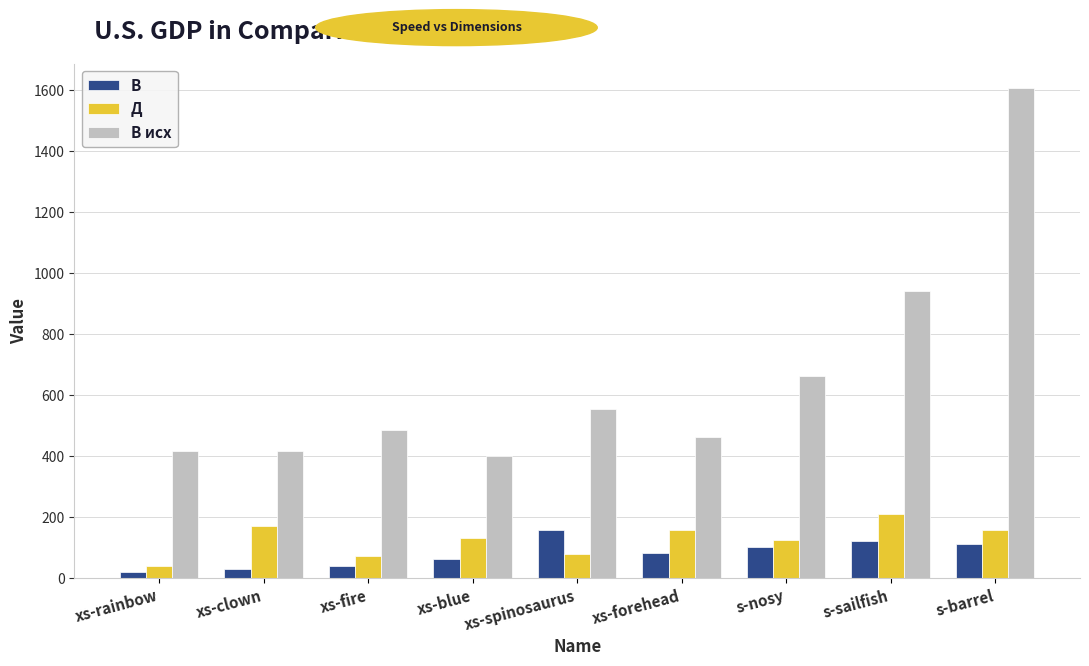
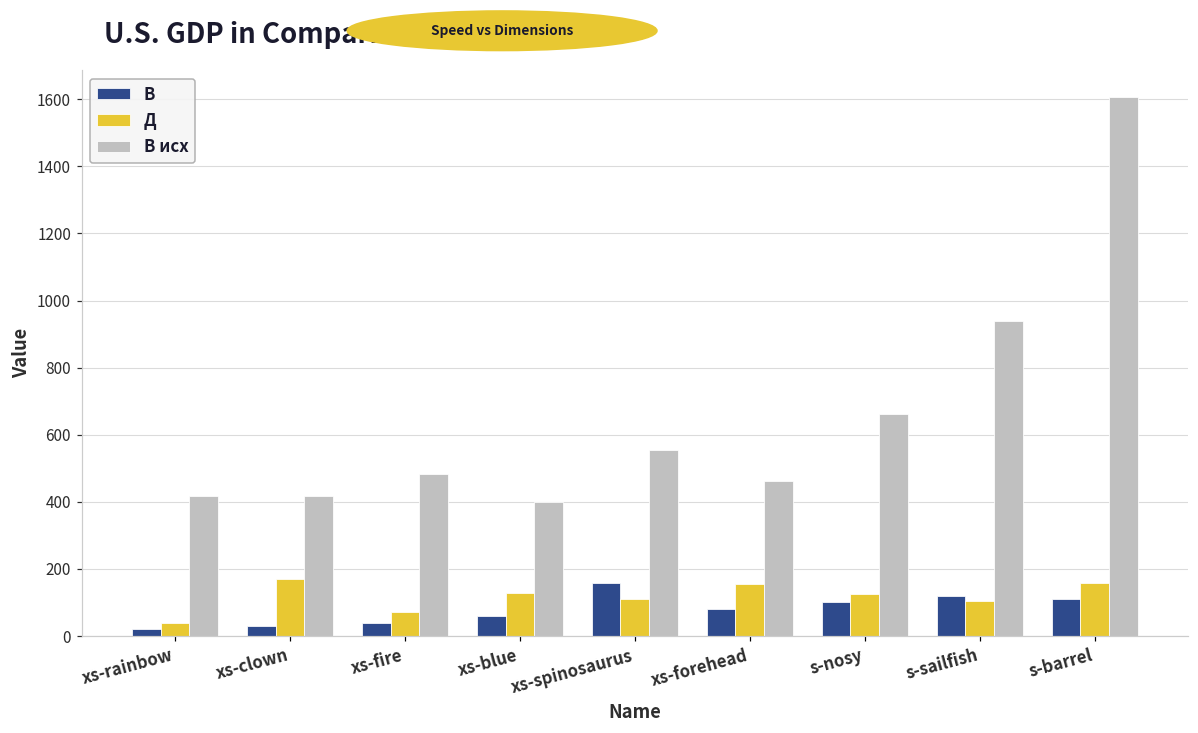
Д, xs-spinosaurus: 80 -> 110
Д, s-sailfish: 210 -> 110
